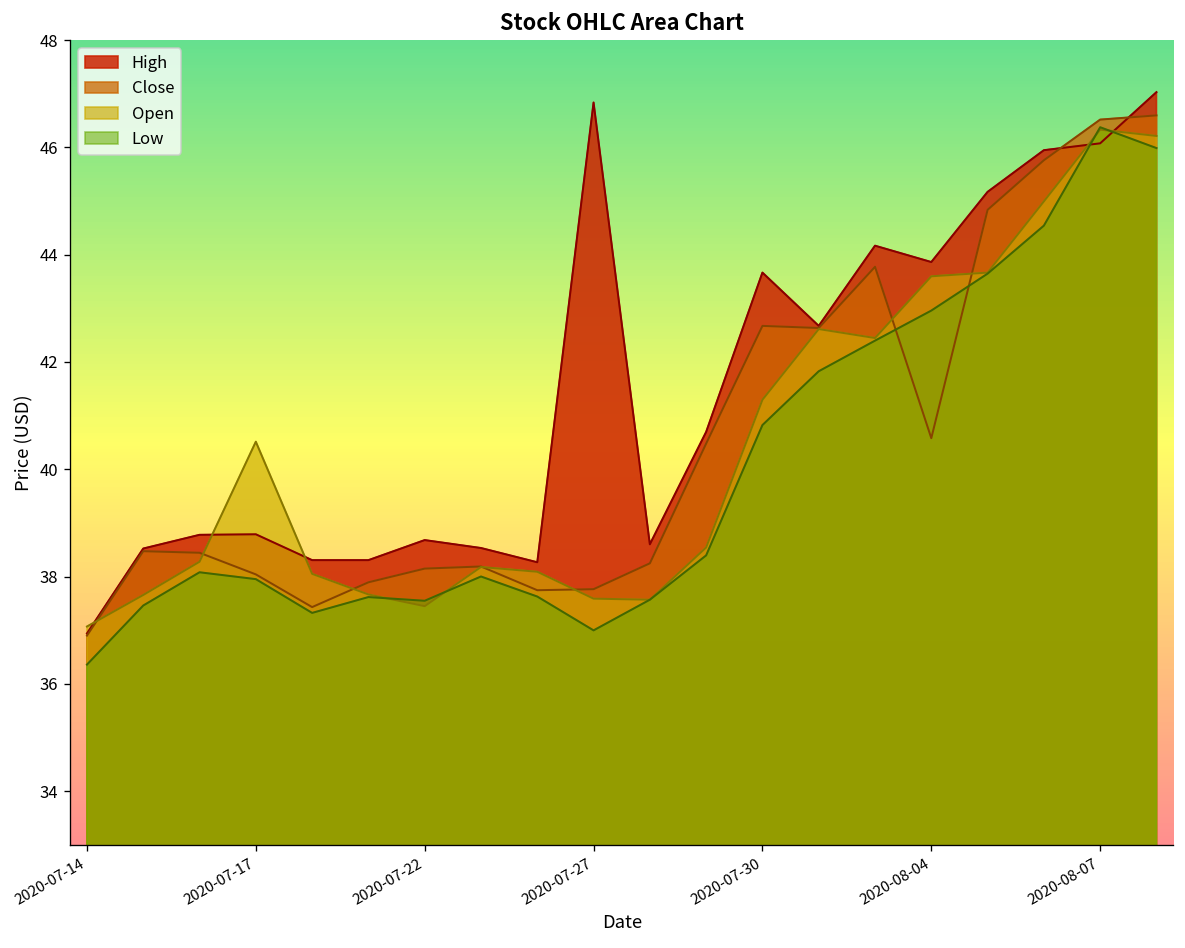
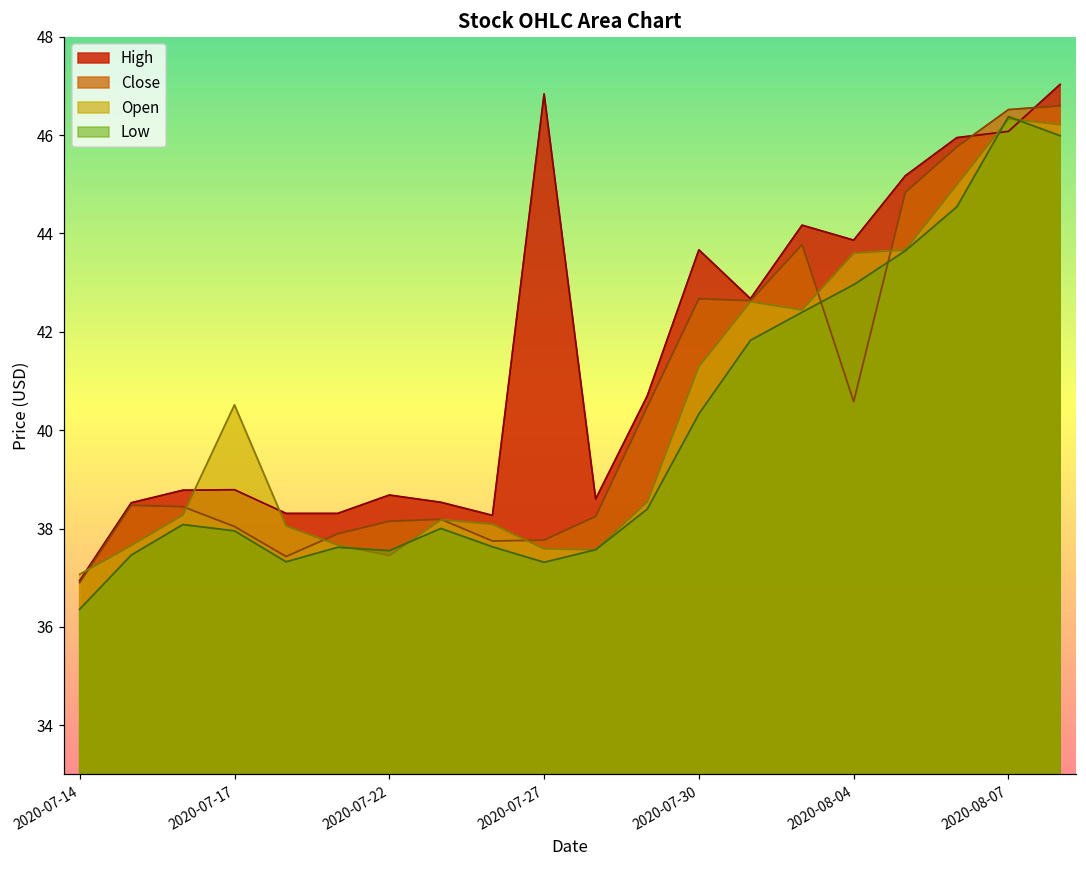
Low, 2020-07-27: 37.0 -> 37.3
Low, 2020-07-30: 40.8 -> 40.3
